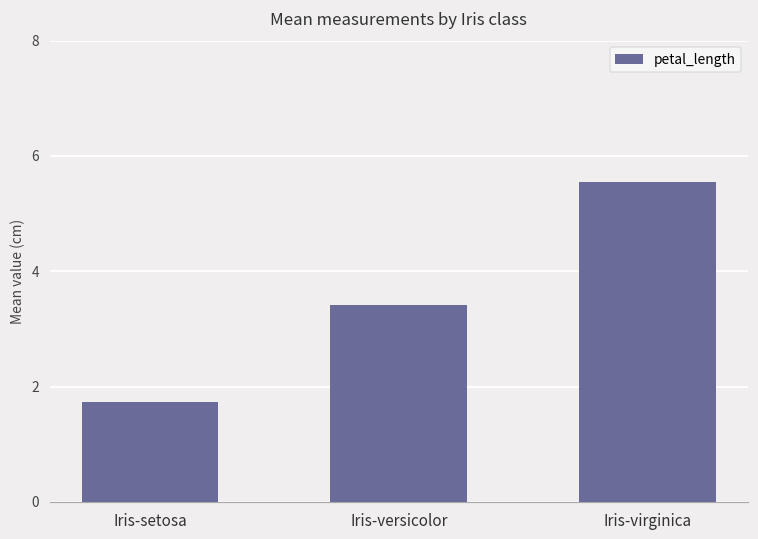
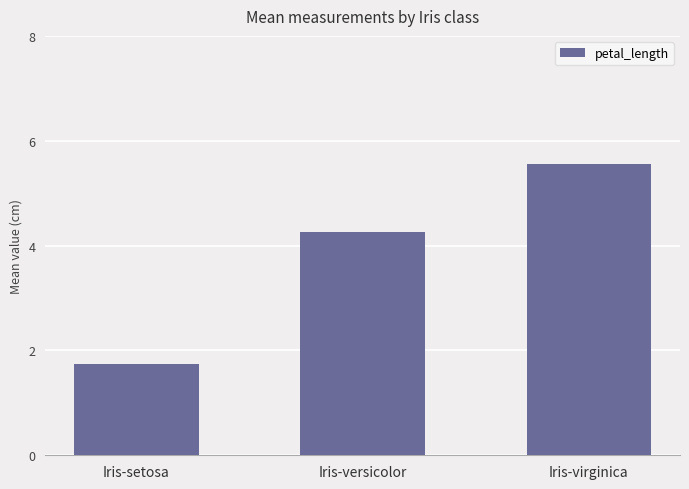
Iris-versicolor: 3.4 -> 4.3
